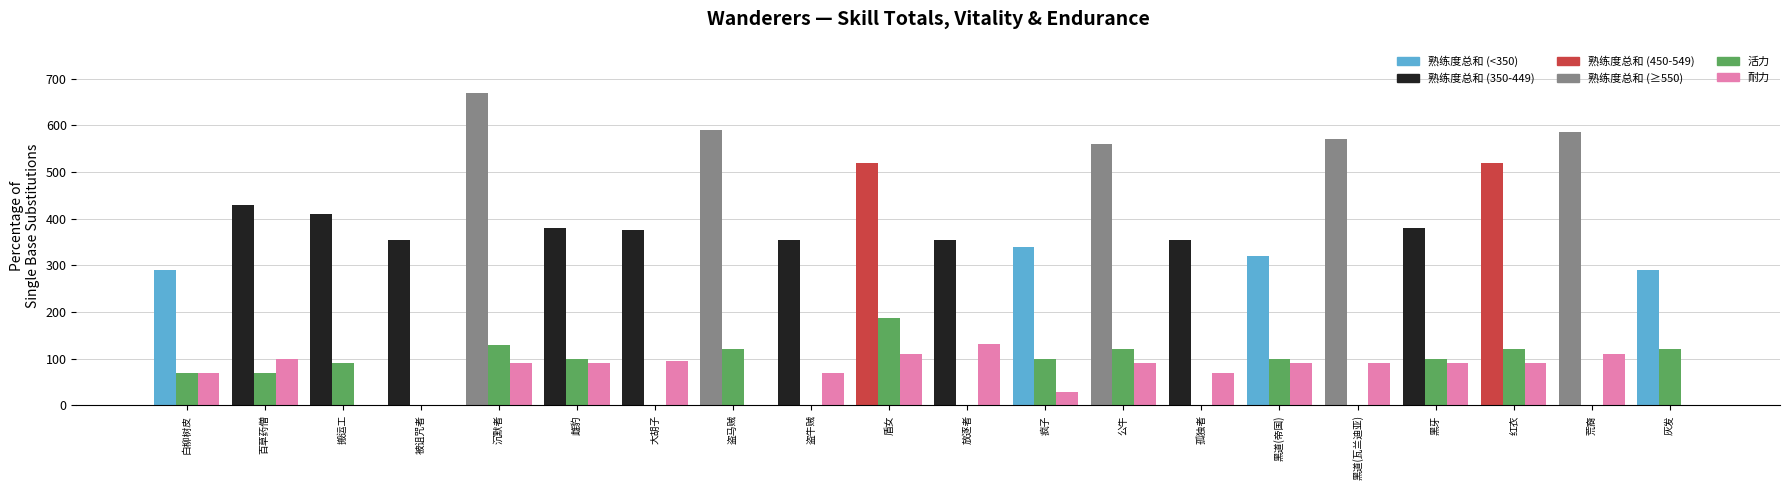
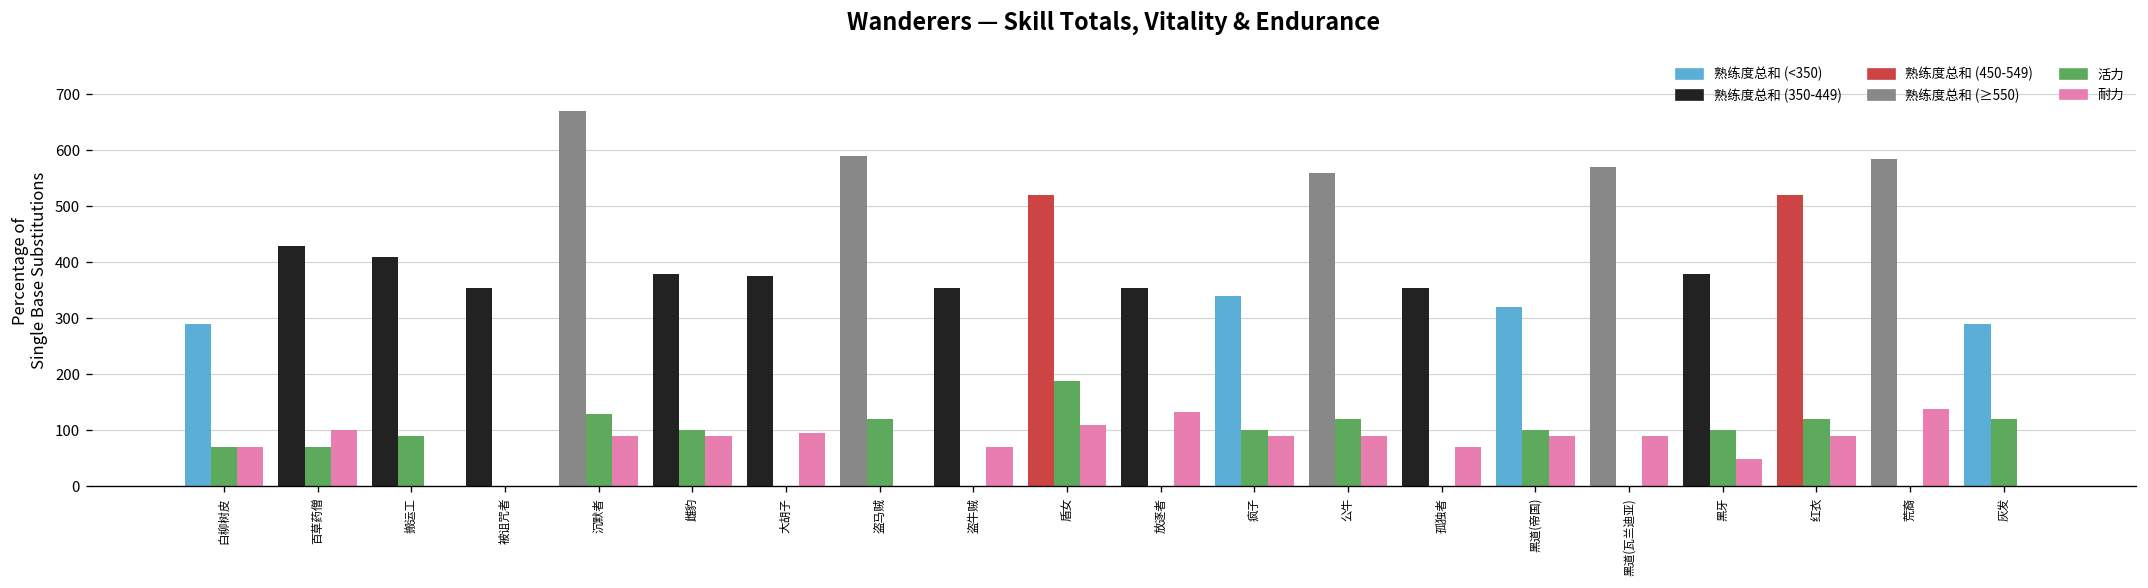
耐力, 疯子: 30 -> 90
耐力, 黑牙: 90 -> 50
耐力, 荒裔: 110 -> 140
